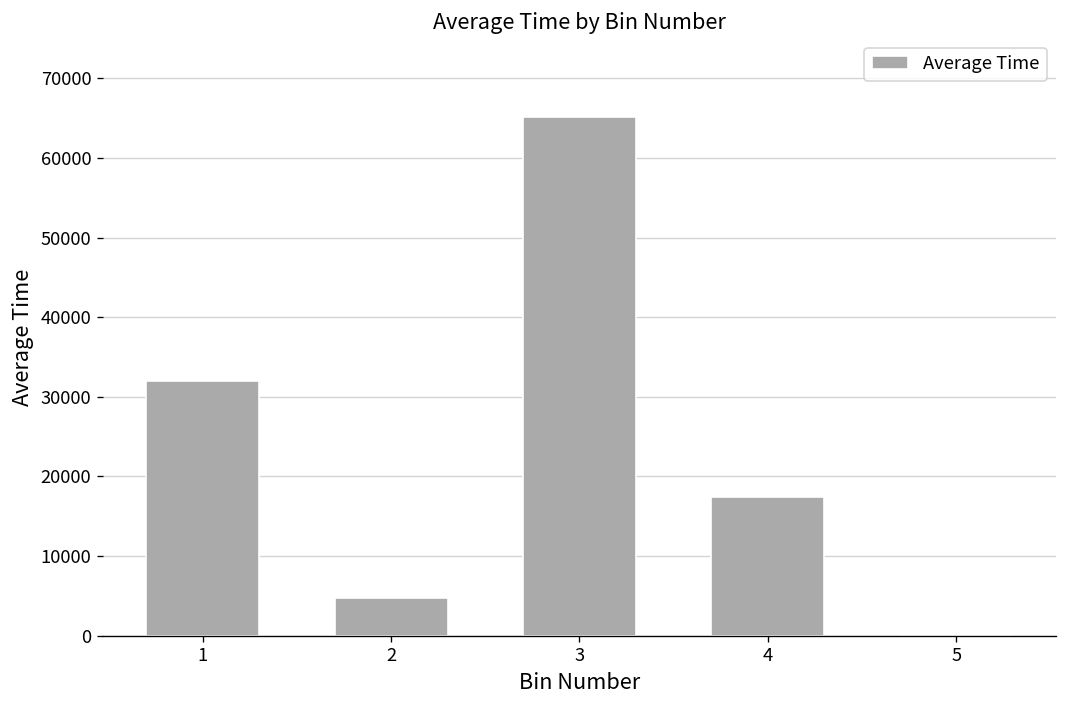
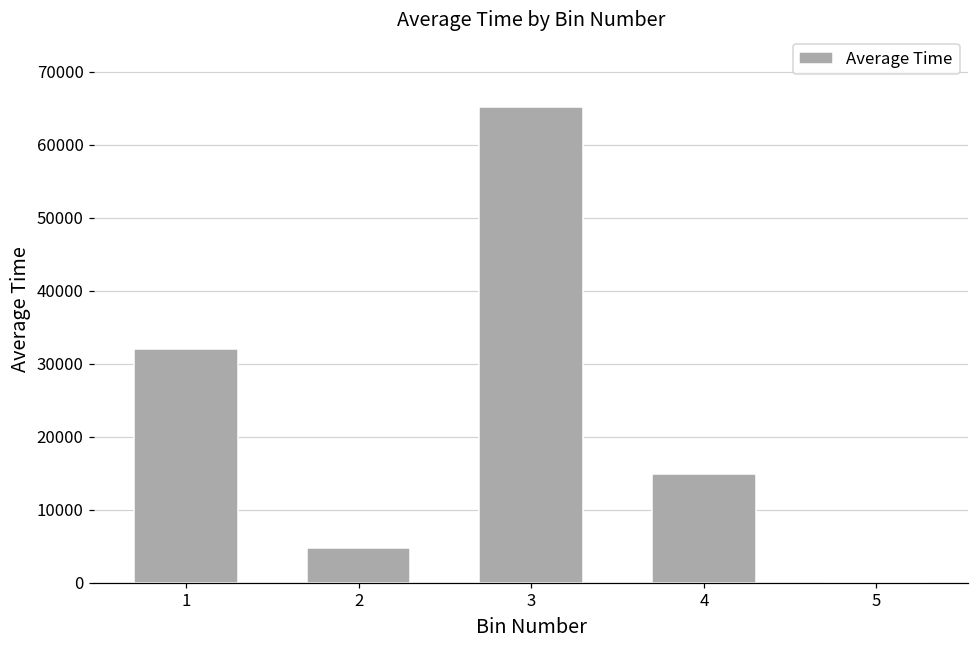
4: 17000 -> 15000
